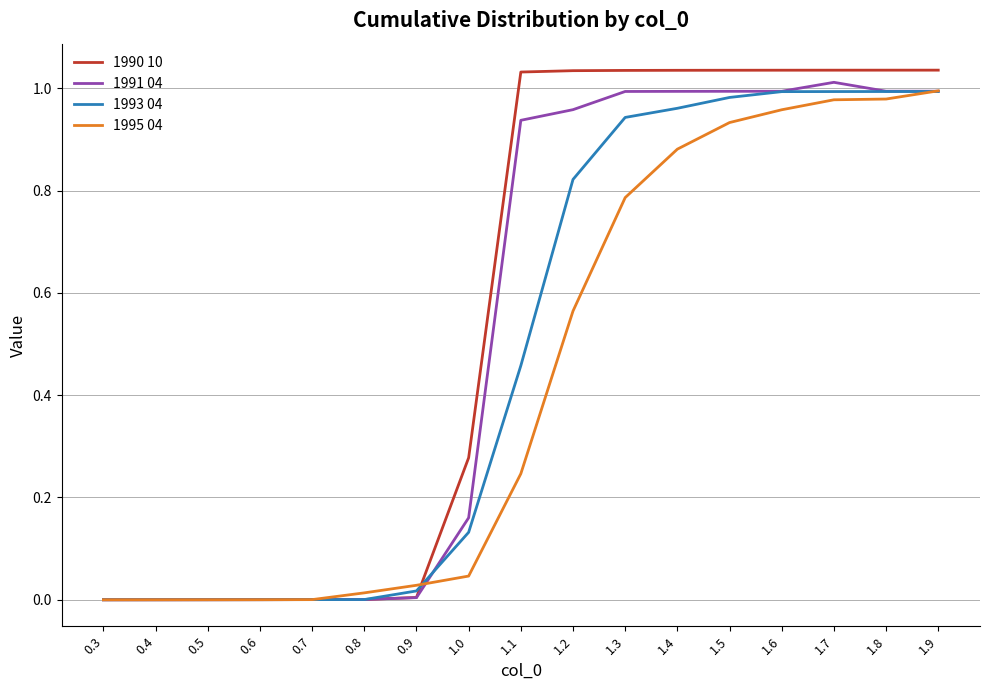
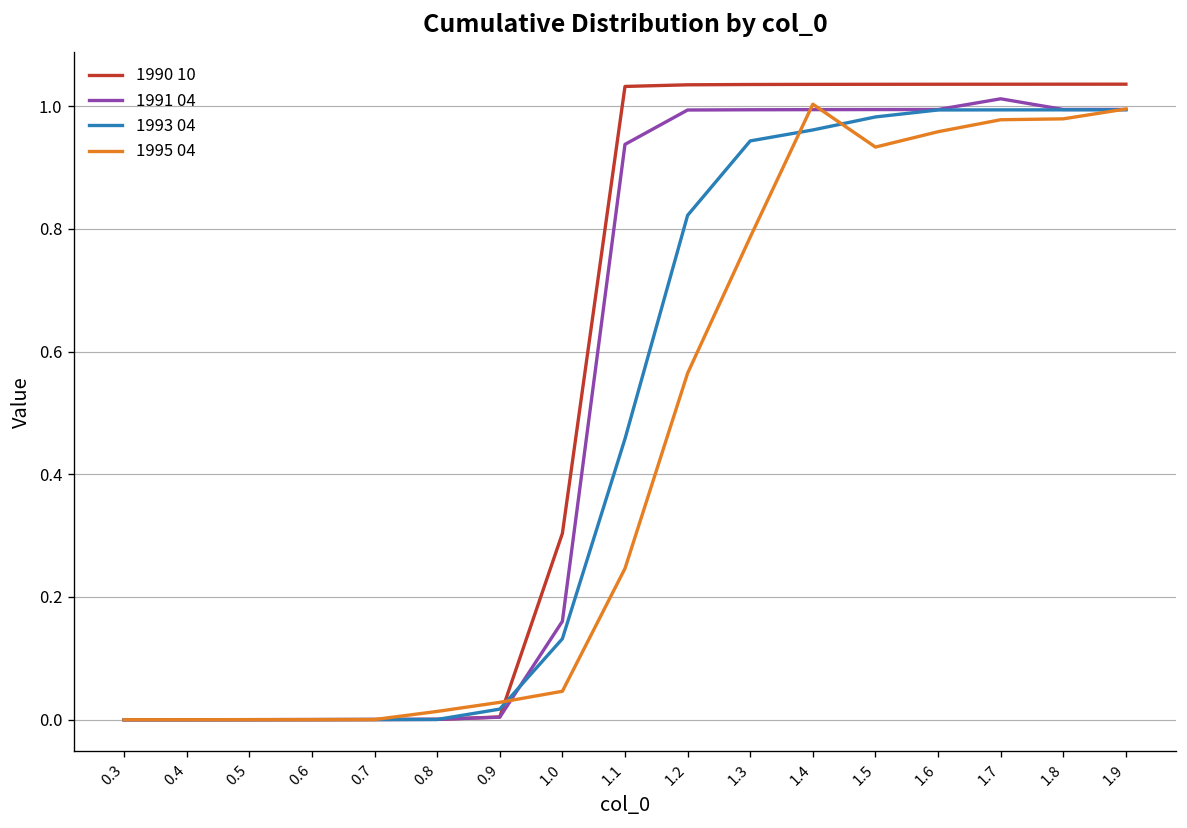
1990 10, 1.0: 0.28 -> 0.30
1991 04, 1.2: 0.96 -> 0.99
1995 04, 1.4: 0.88 -> 1.00
